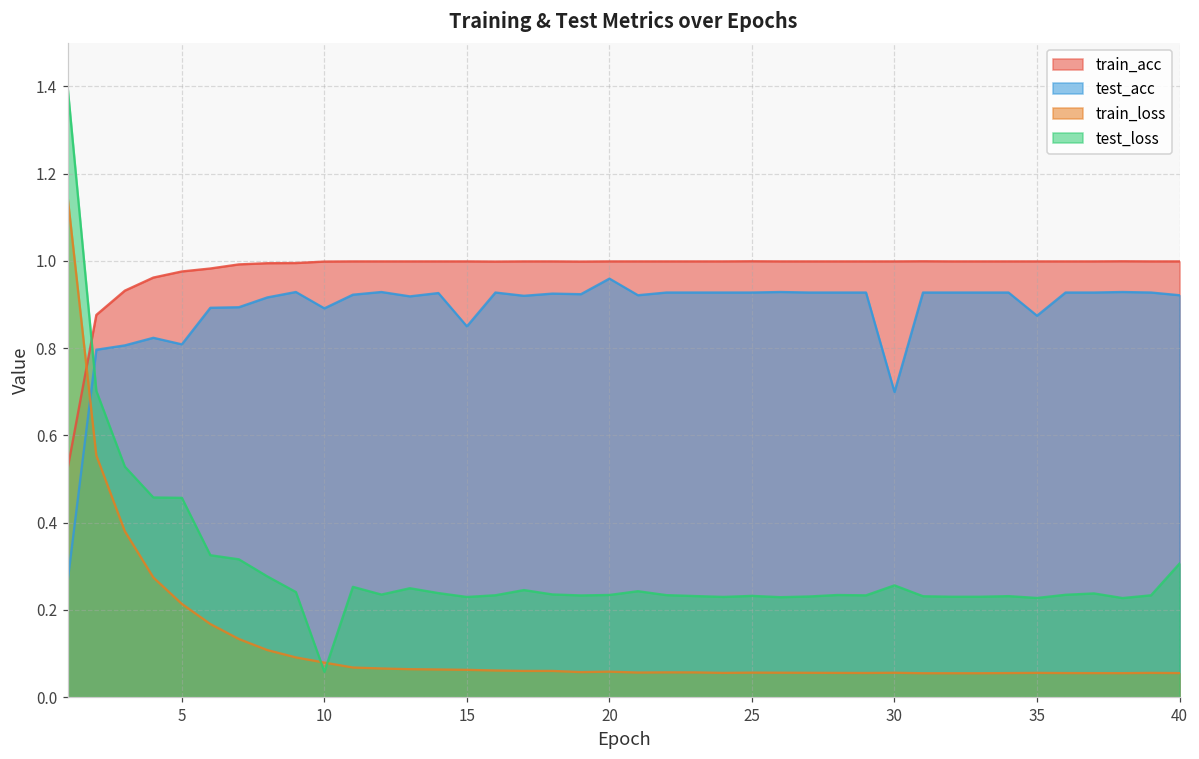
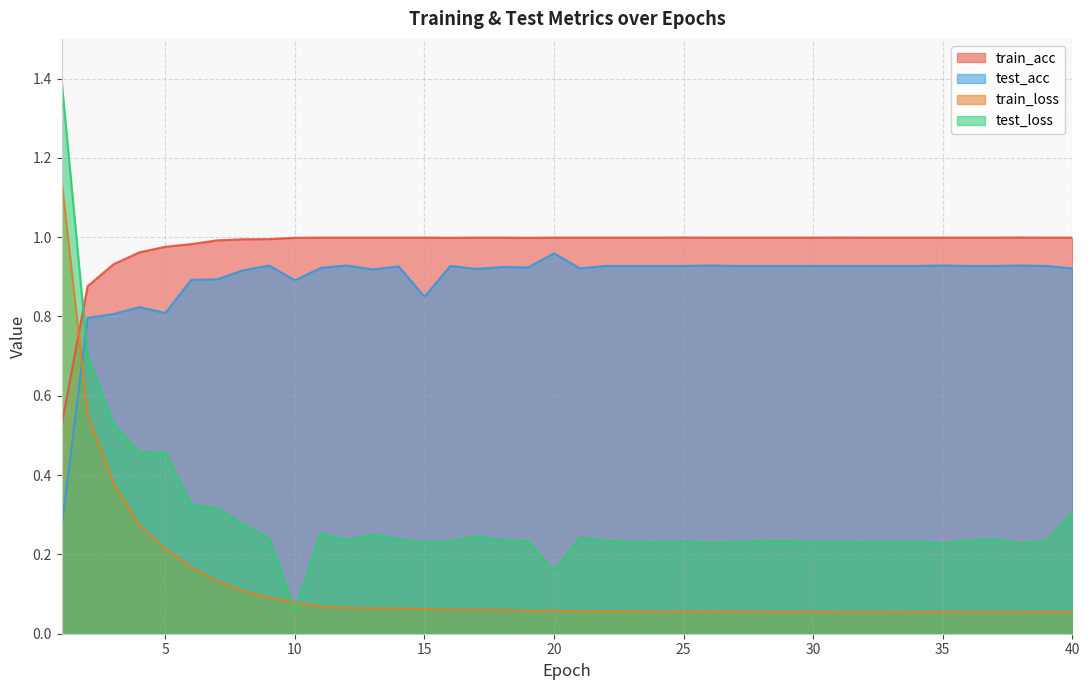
test_loss, 20: 0.23 -> 0.16
test_acc, 30: 0.70 -> 0.93
test_loss, 30: 0.26 -> 0.23
test_acc, 35: 0.87 -> 0.93
